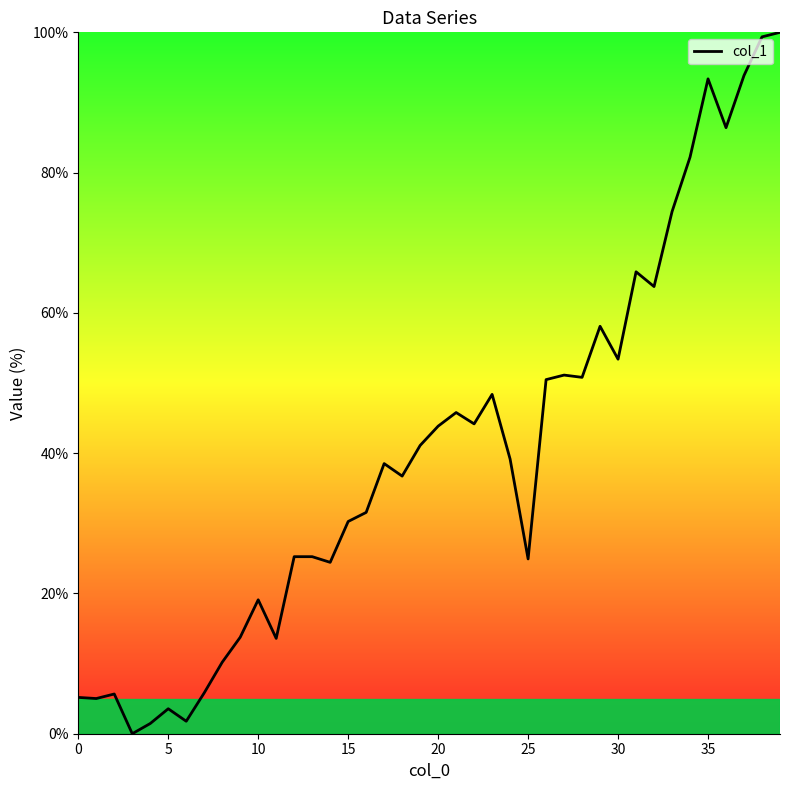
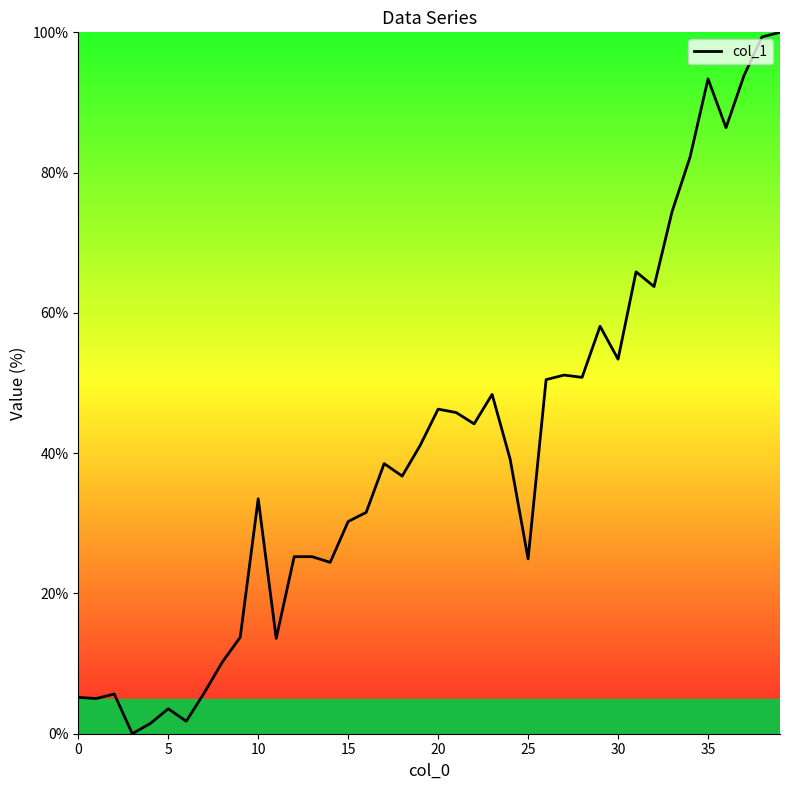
10: 19% -> 33%
20: 44% -> 46%
